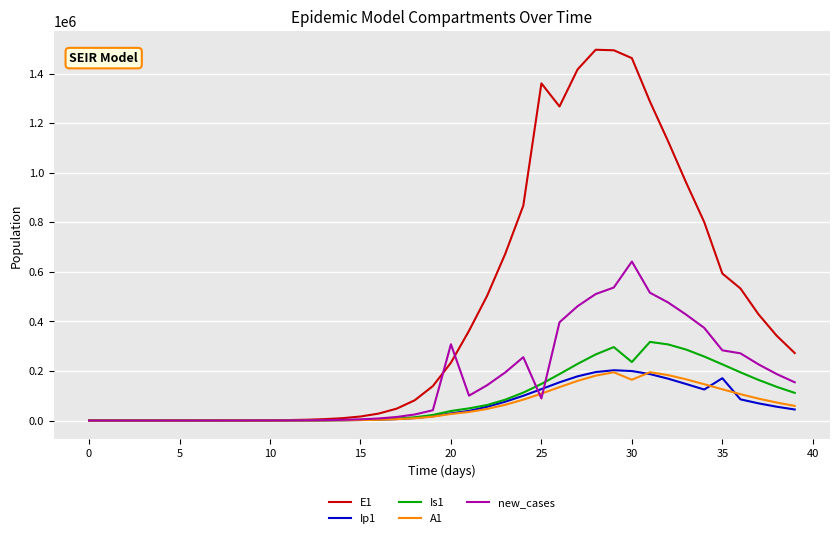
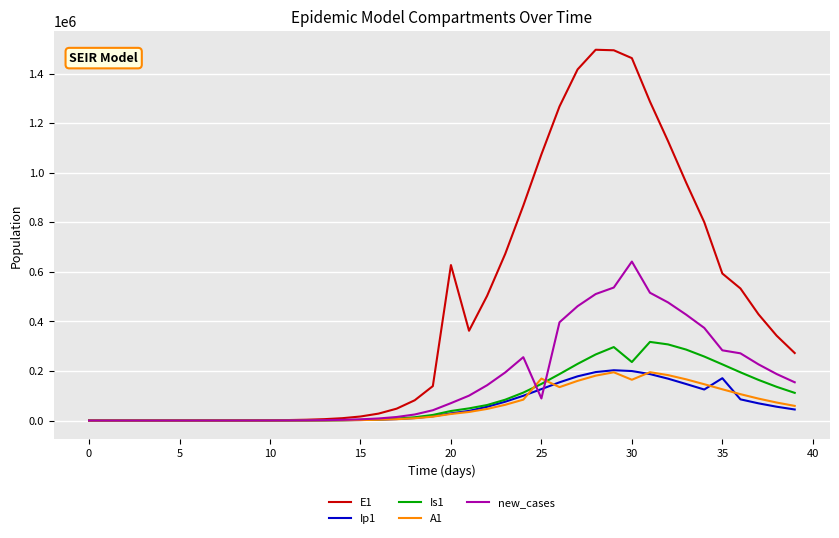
E1, 20: 230000 -> 630000
new_cases, 20: 310000 -> 70000
E1, 25: 1360000 -> 1070000
A1, 25: 110000 -> 170000
